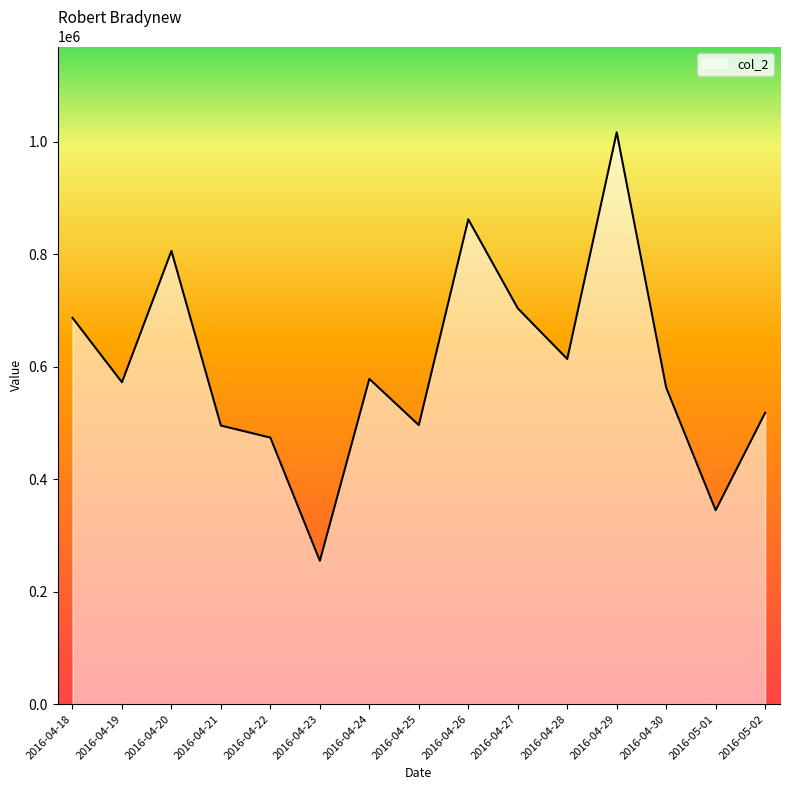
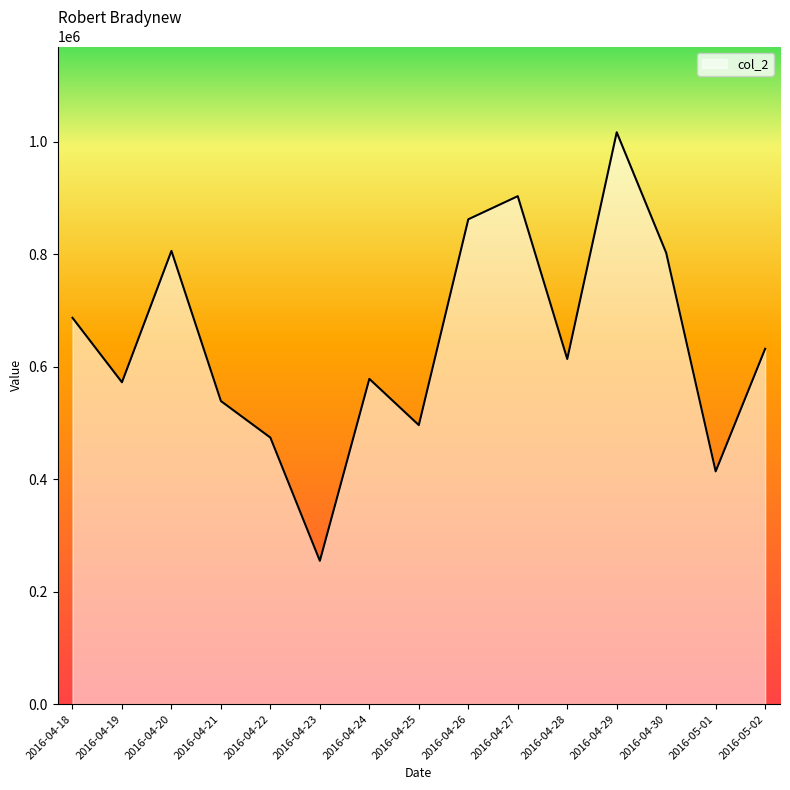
2016-04-21: 500000 -> 540000
2016-04-27: 700000 -> 900000
2016-04-30: 560000 -> 800000
2016-05-01: 340000 -> 410000
2016-05-02: 520000 -> 630000
